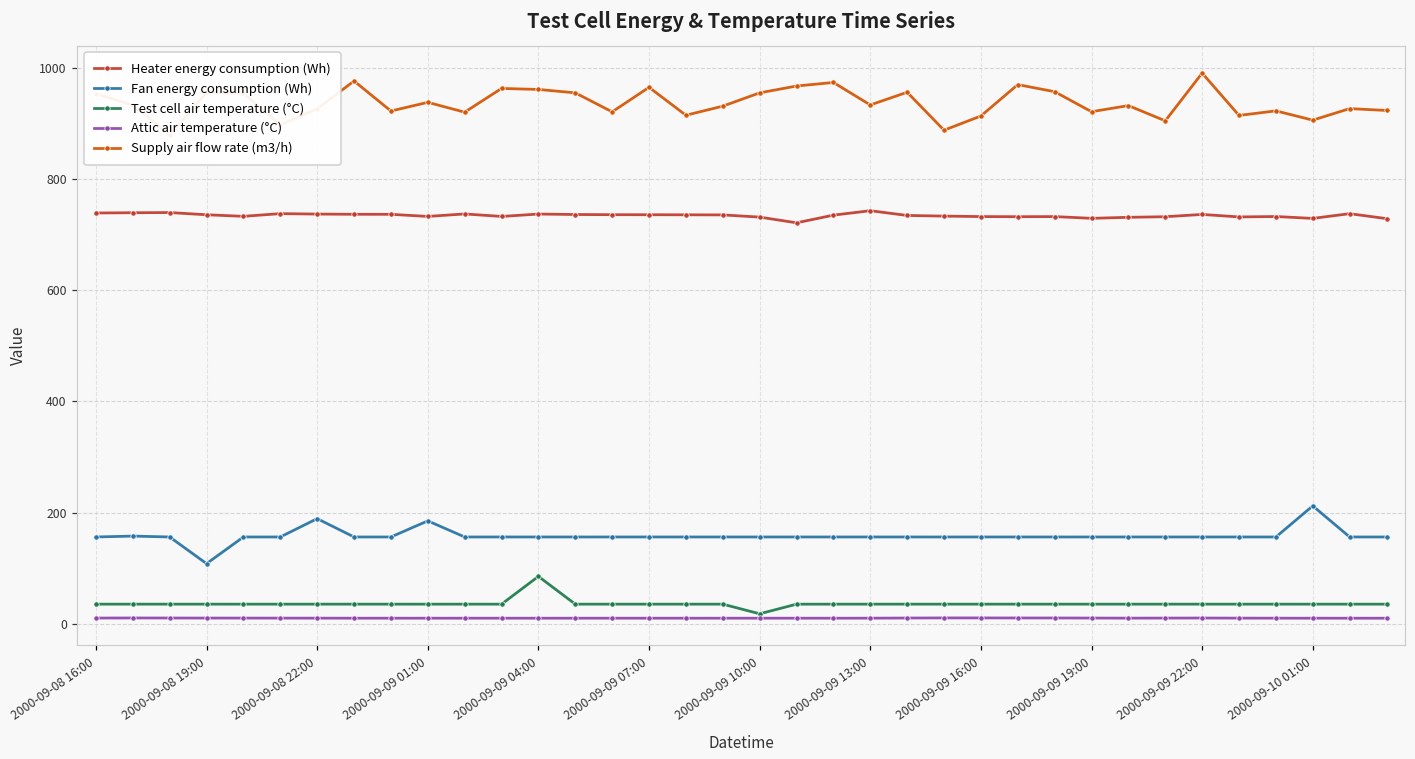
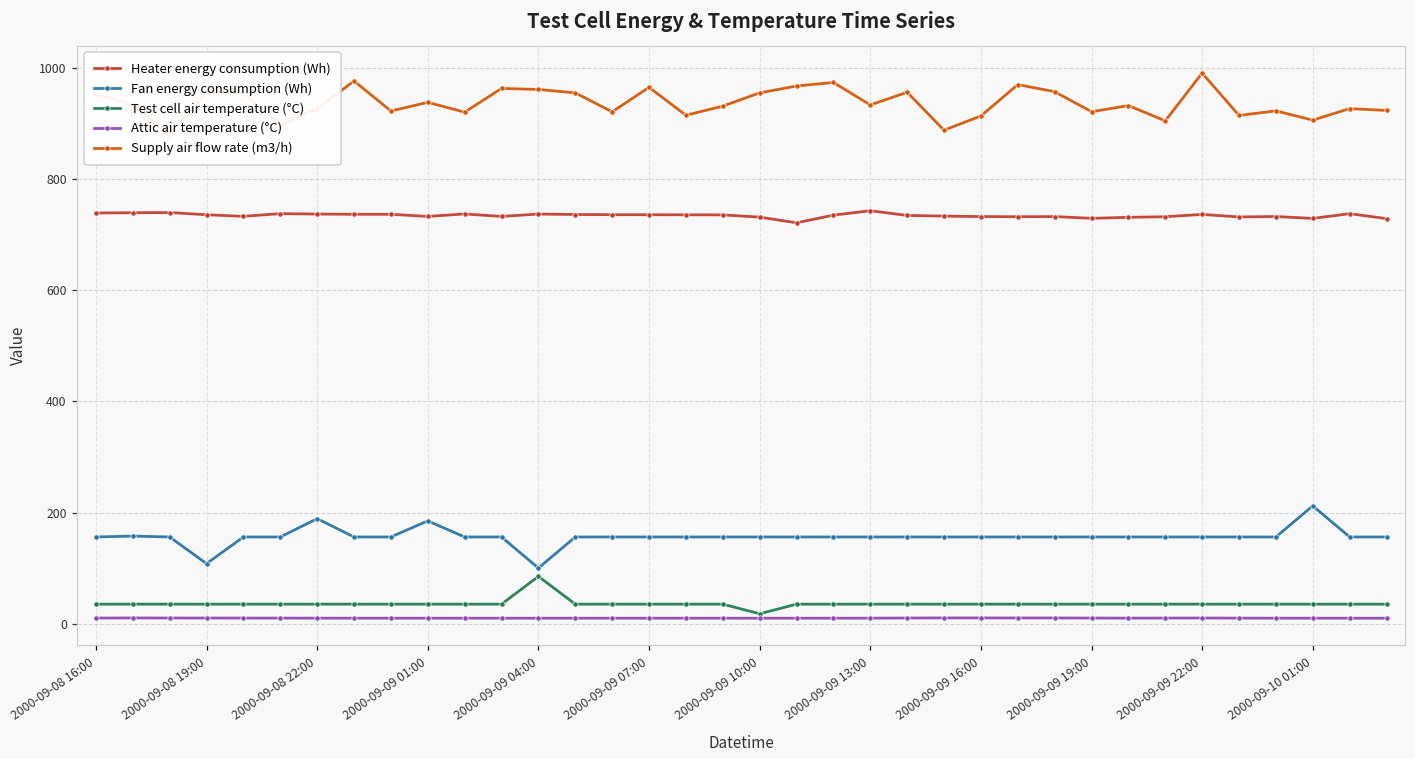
Fan energy consumption (Wh), 2000-09-09 04:00: 160 -> 100
